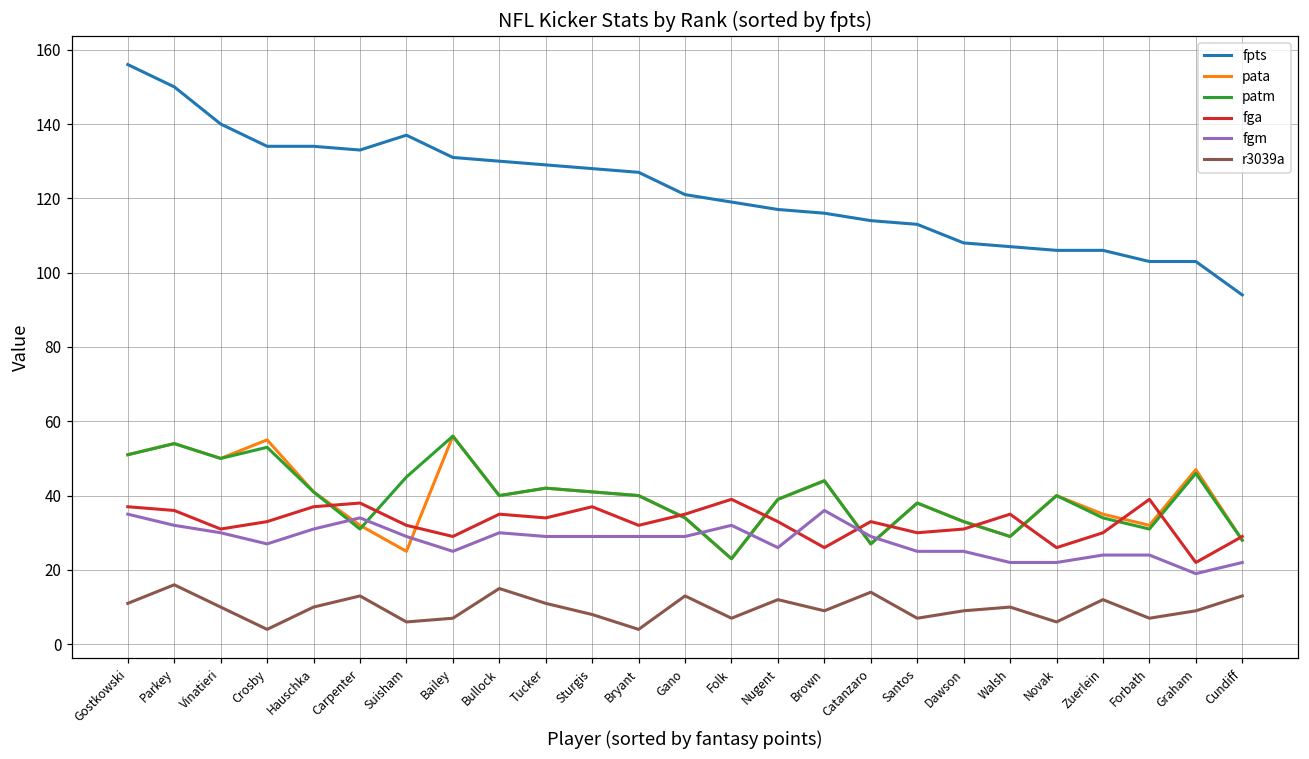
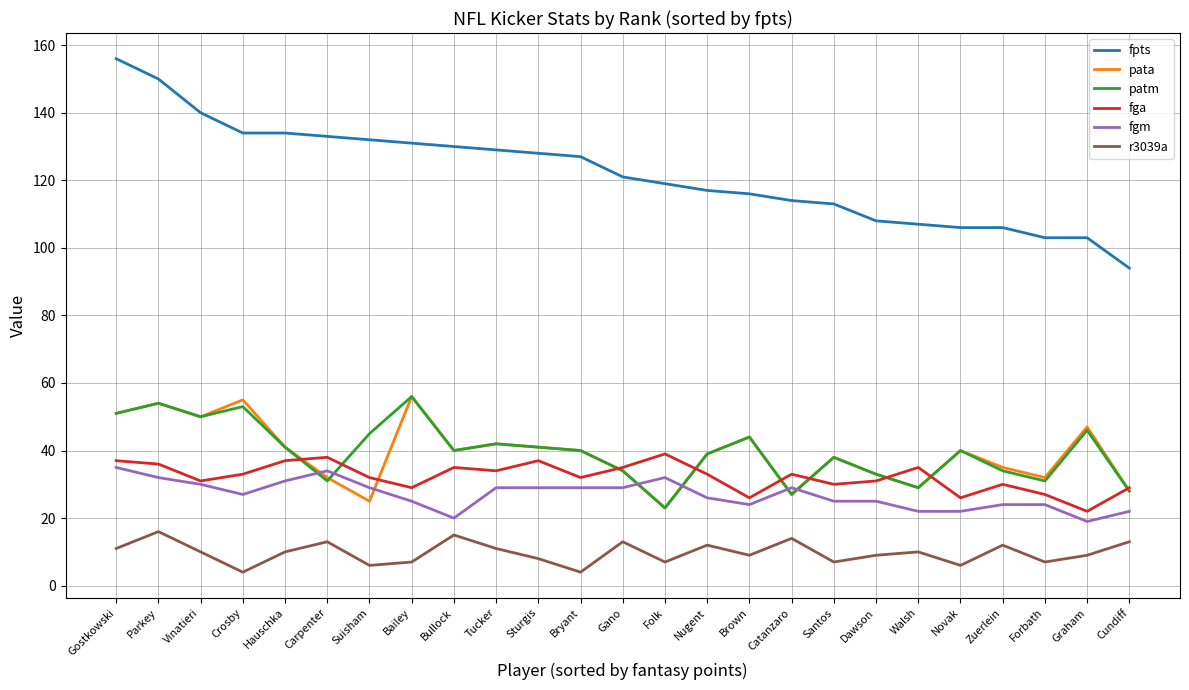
fpts, Suisham: 137 -> 132
fgm, Bullock: 30 -> 20
fgm, Brown: 36 -> 24
fga, Forbath: 39 -> 27
